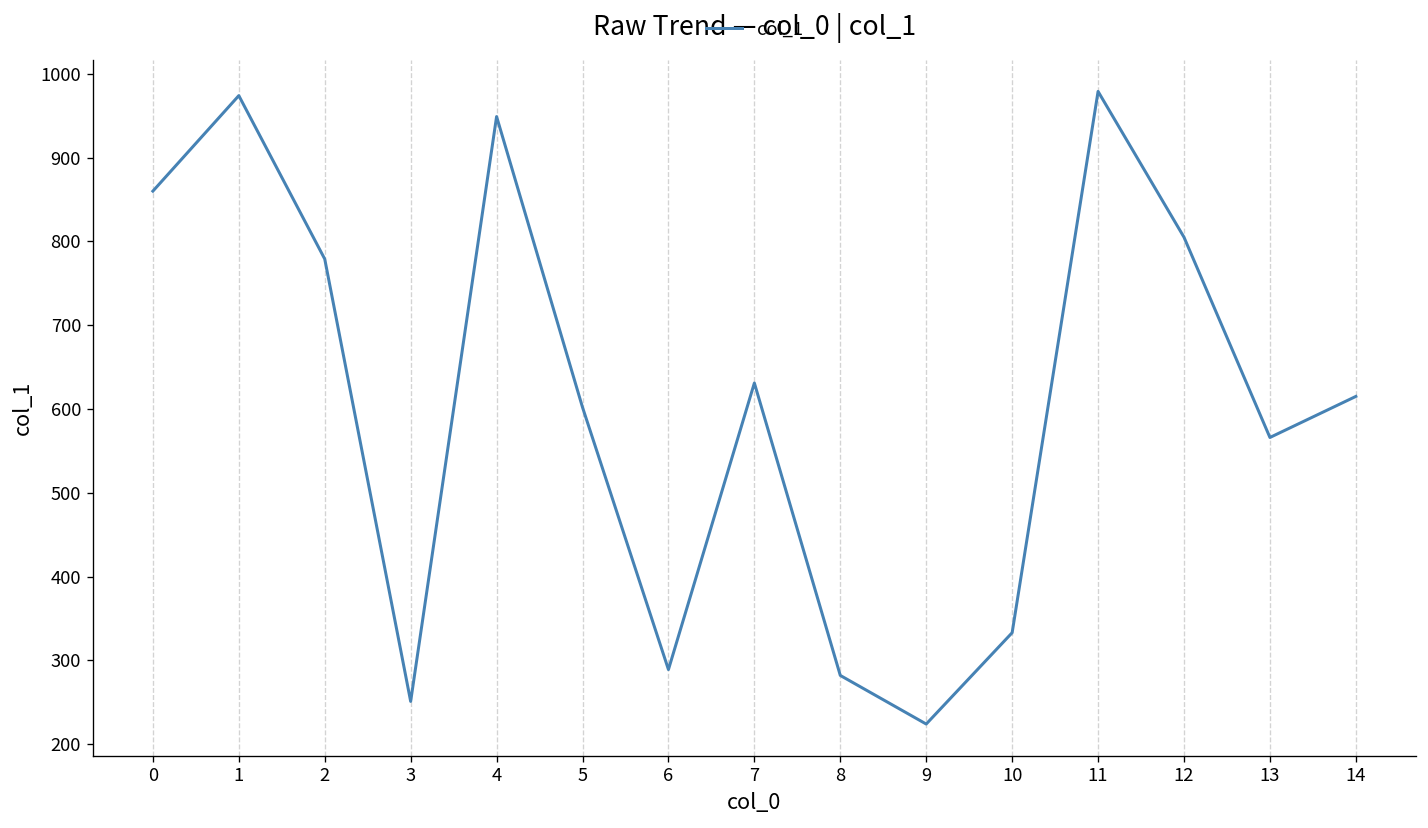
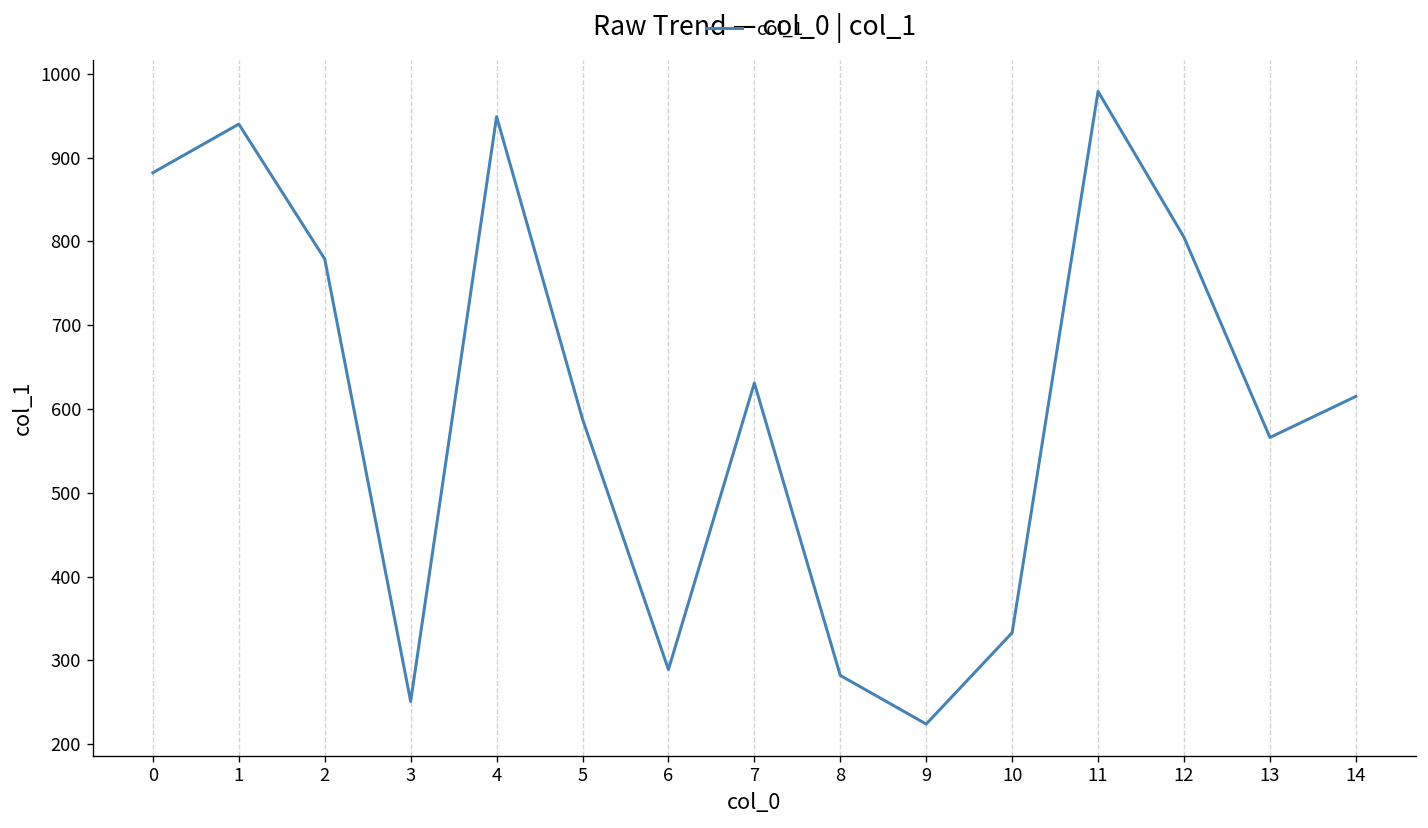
0: 860 -> 880
1: 970 -> 940
5: 600 -> 590
